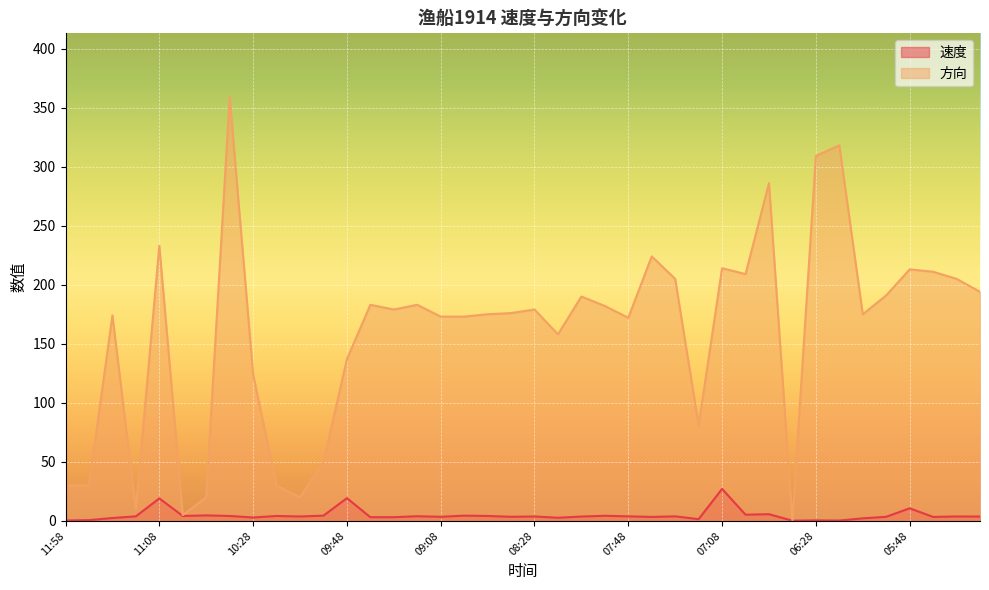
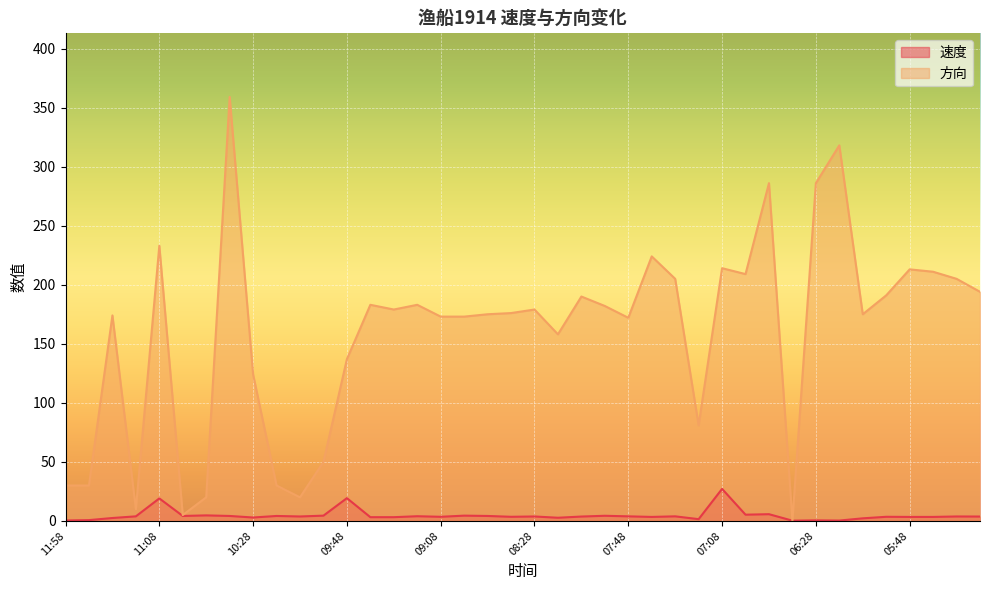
方向, 06:28: 309 -> 286
速度, 05:48: 11 -> 3
